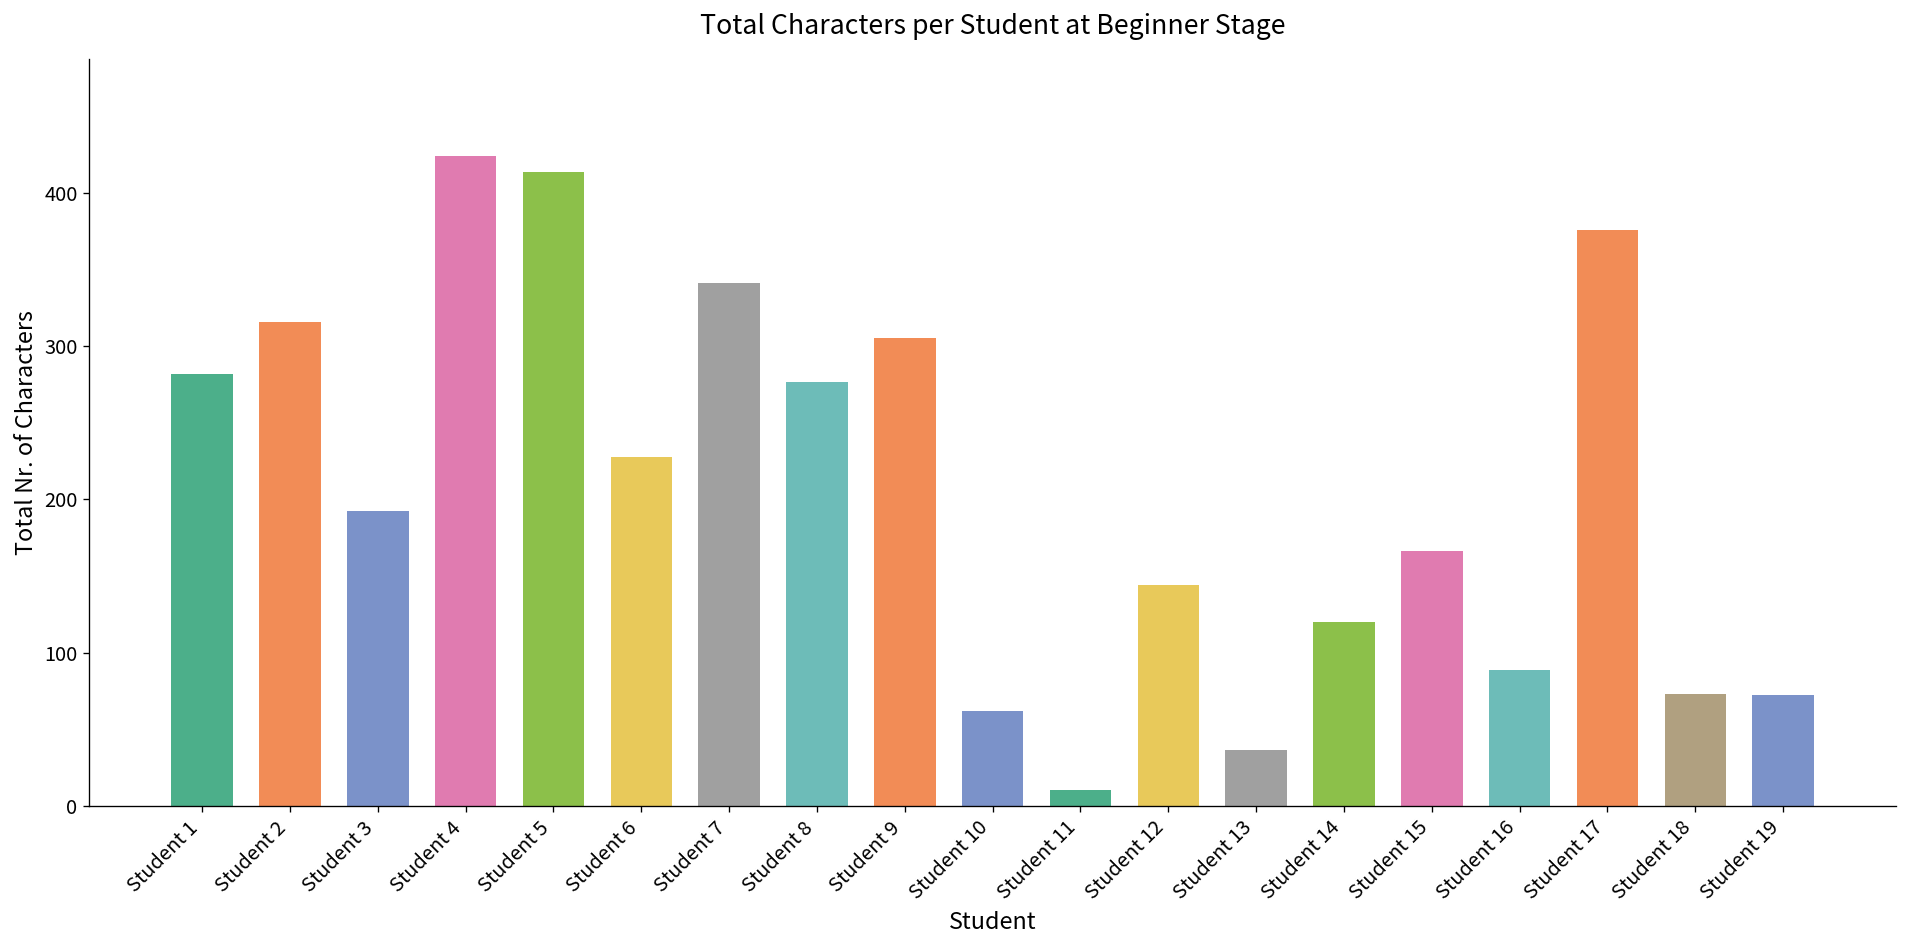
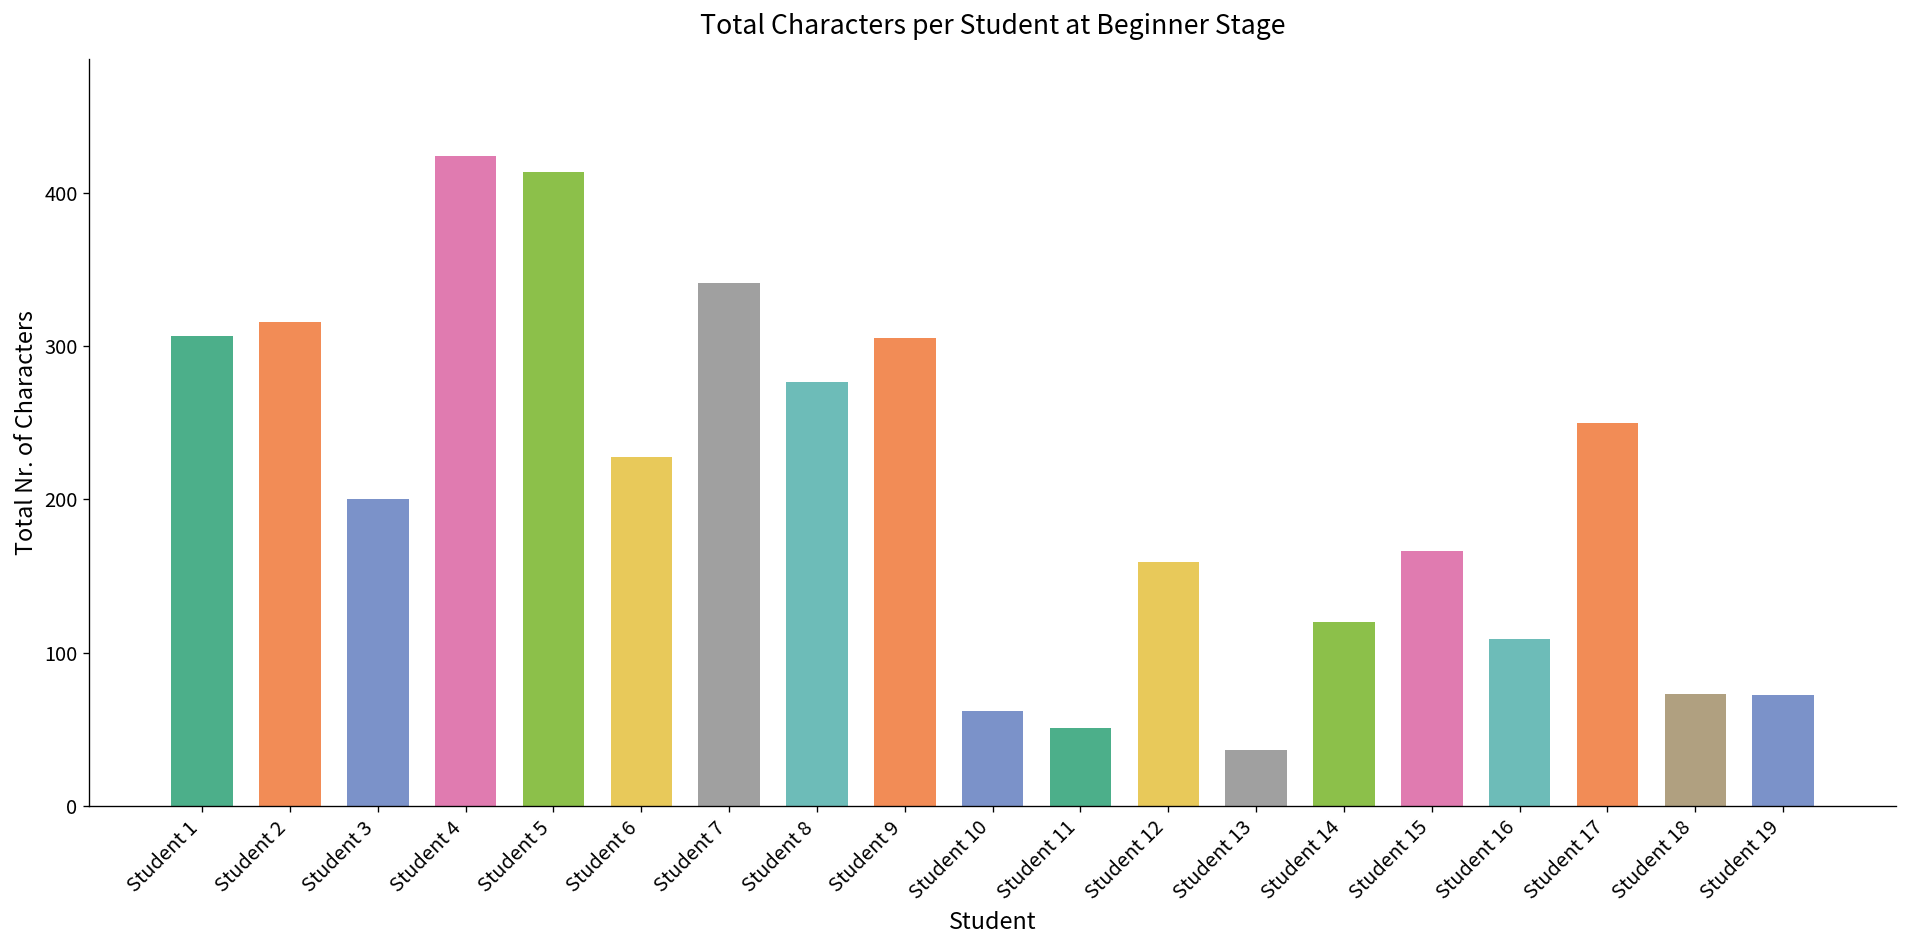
Student 1: 282 -> 306
Student 3: 193 -> 200
Student 11: 10 -> 51
Student 12: 144 -> 159
Student 16: 88 -> 109
Student 17: 376 -> 250
